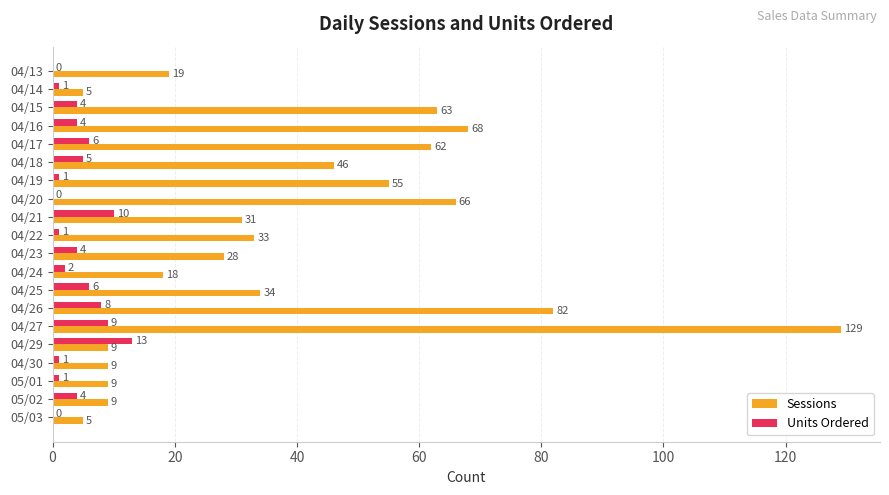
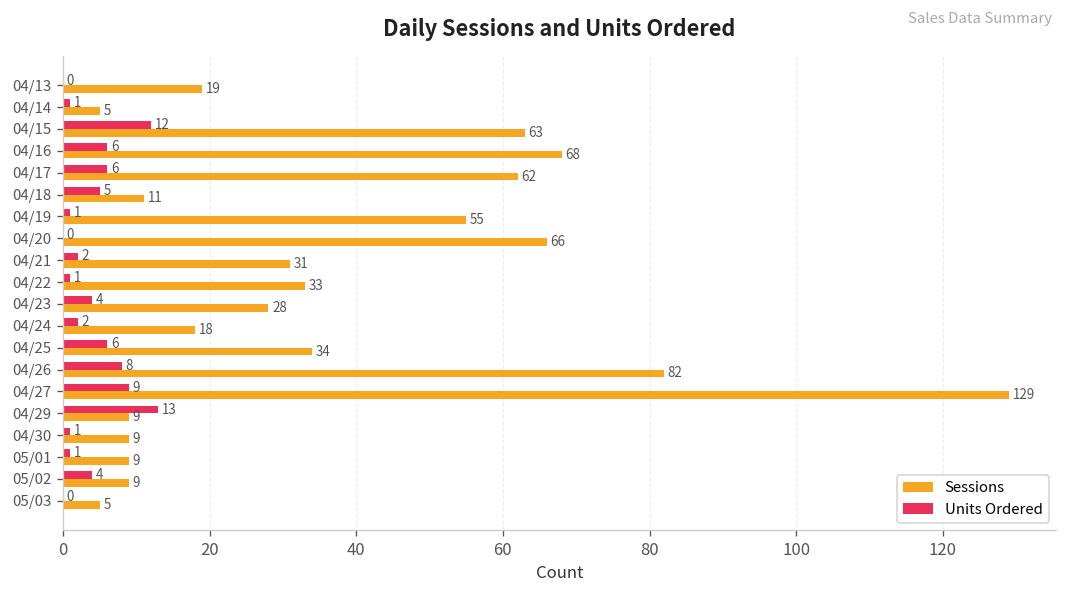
Units Ordered, 04/15: 4 -> 12
Units Ordered, 04/16: 4 -> 6
Sessions, 04/18: 46 -> 11
Units Ordered, 04/21: 10 -> 2
